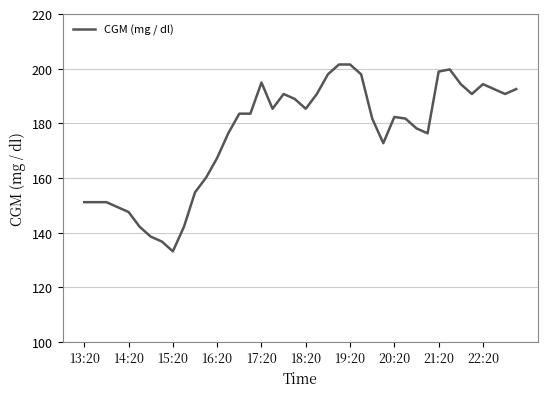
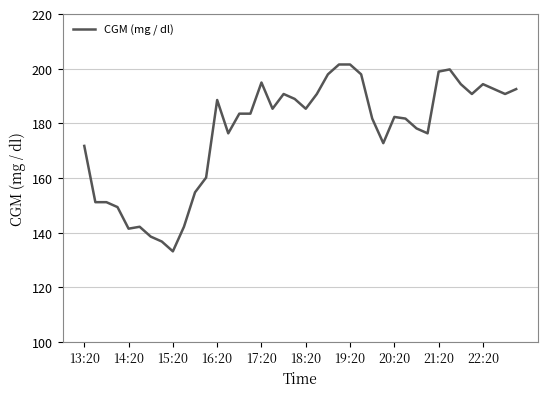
13:20: 151 -> 172
14:20: 148 -> 142
16:20: 167 -> 189
